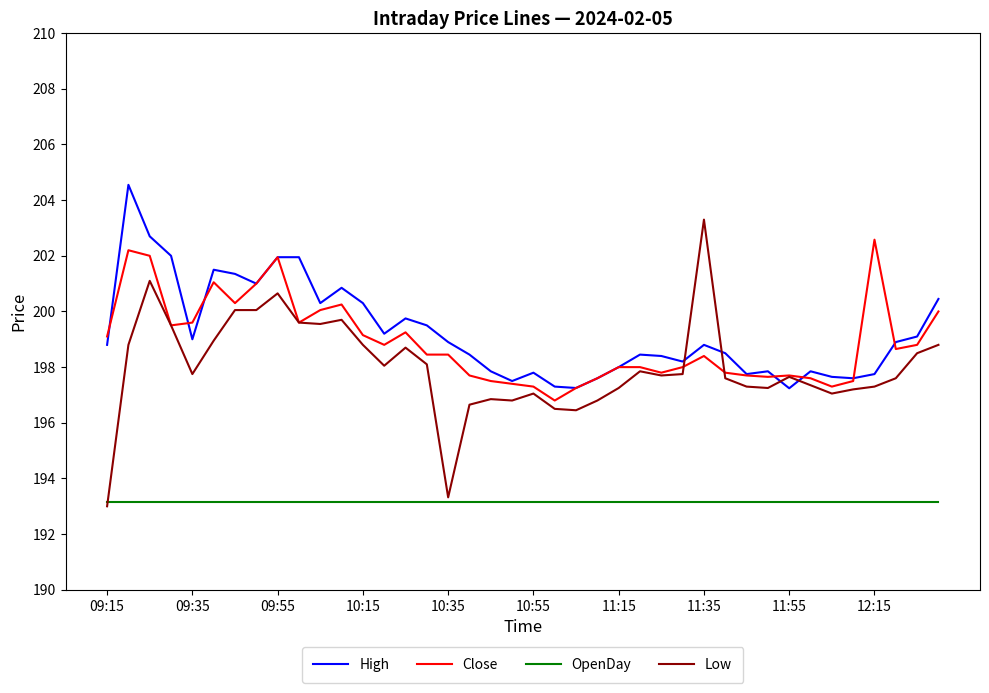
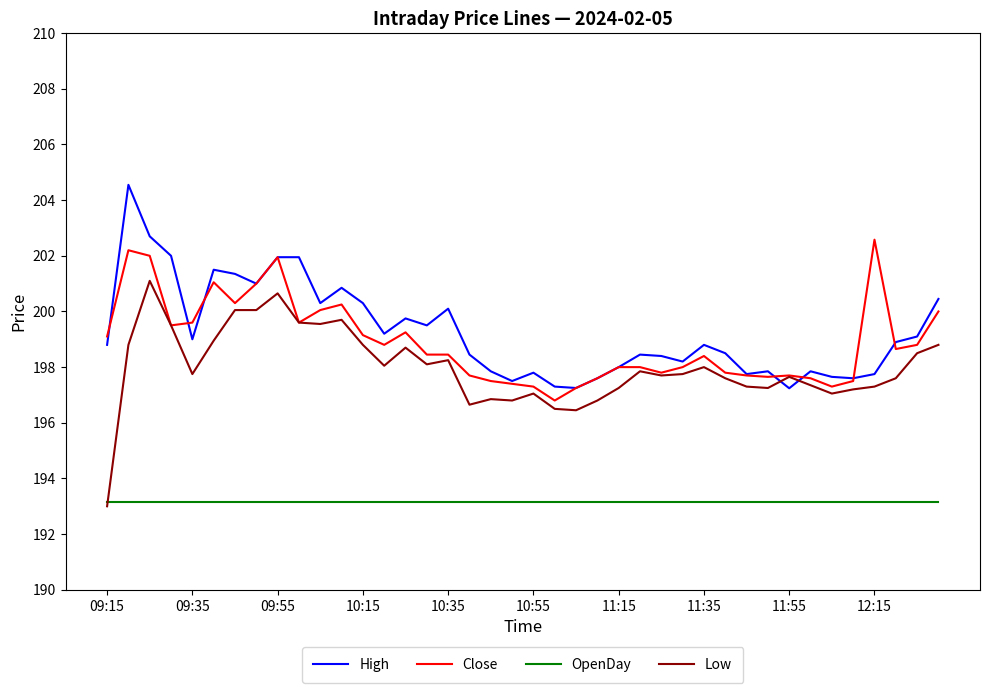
High, 10:35: 198.9 -> 200.1
Low, 10:35: 193.3 -> 198.3
Low, 11:35: 203.3 -> 198.0
